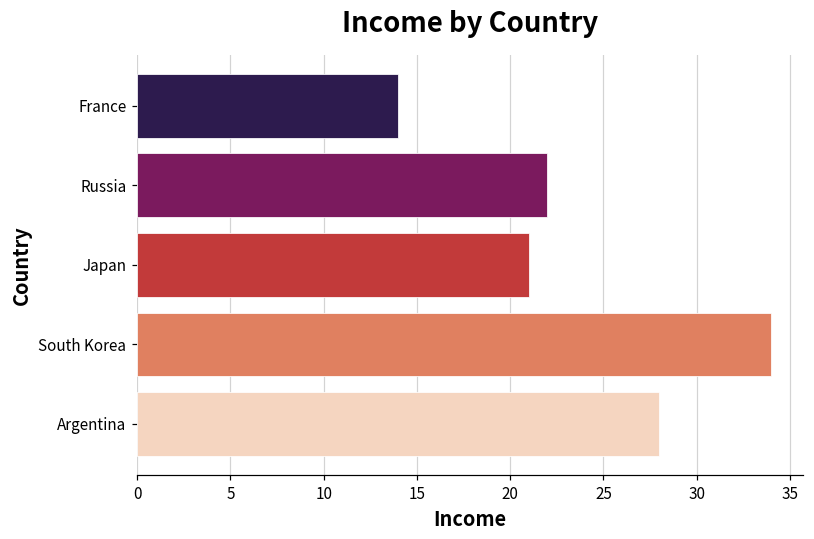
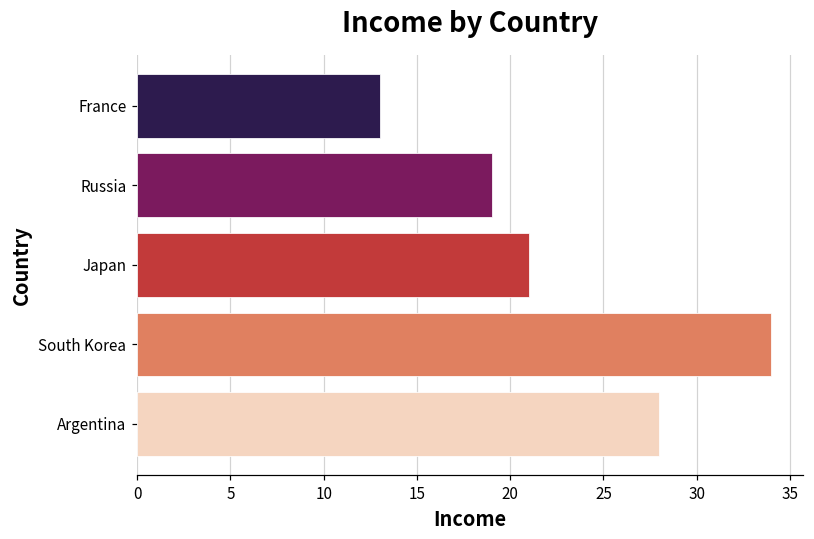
France: 14 -> 13
Russia: 22 -> 19
